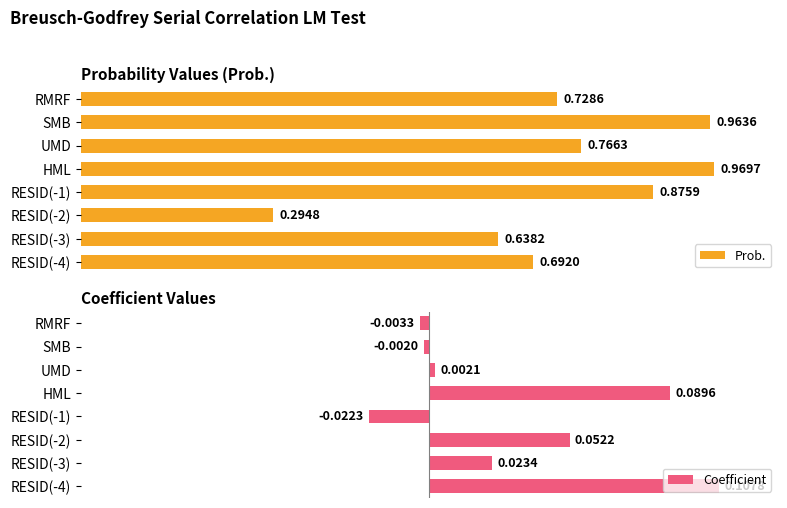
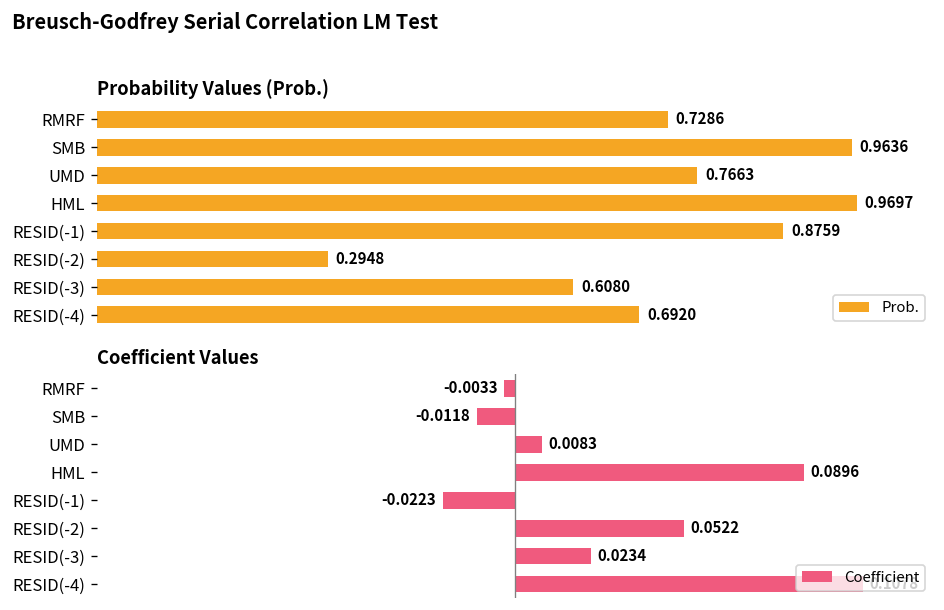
Probability Values (Prob.), RESID(-3): 0.6382 -> 0.6080
Coefficient Values, SMB: -0.0020 -> -0.0118
Coefficient Values, UMD: 0.0021 -> 0.0083
